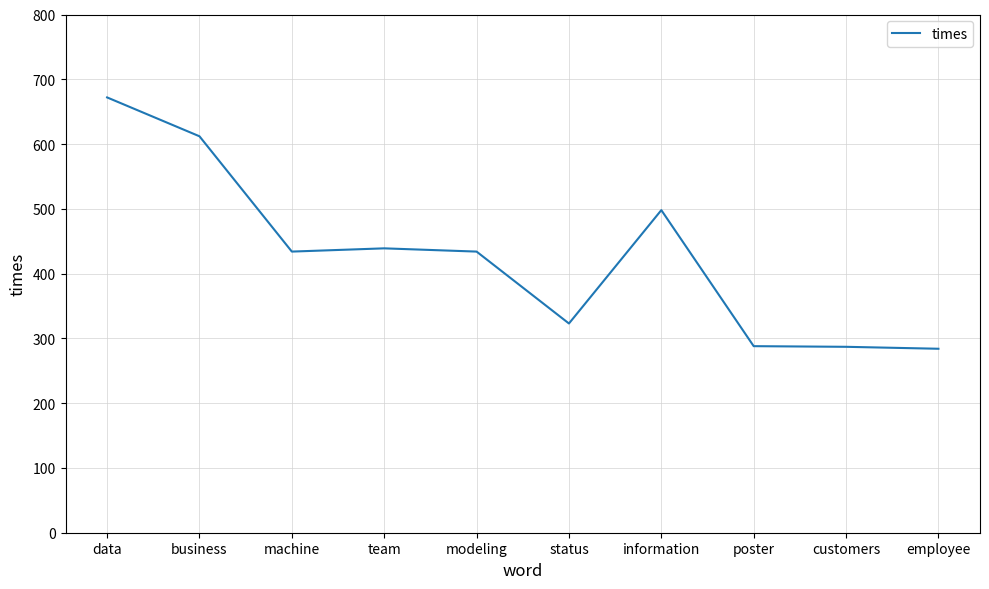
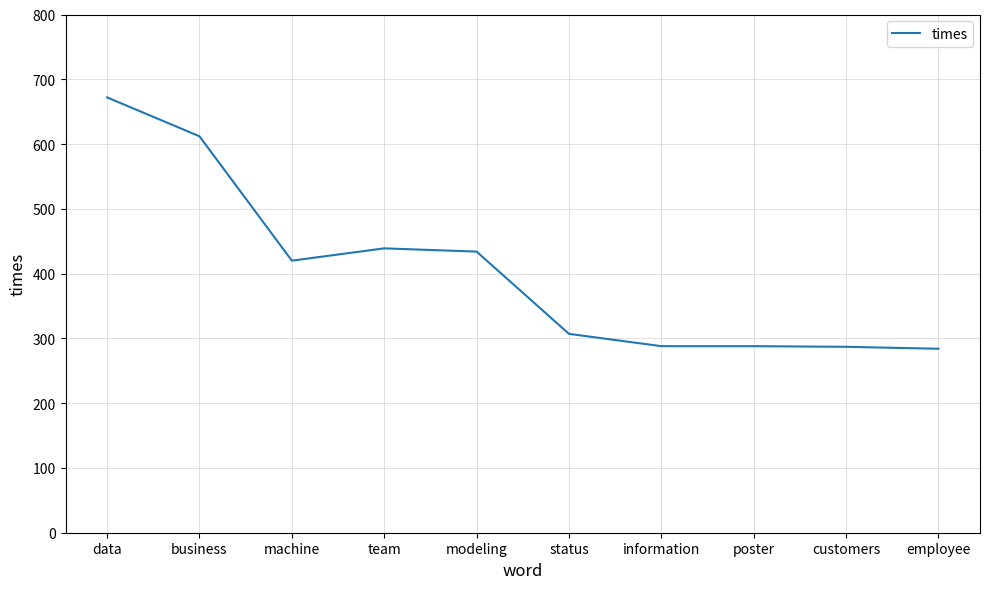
machine: 430 -> 420
status: 320 -> 310
information: 500 -> 290
